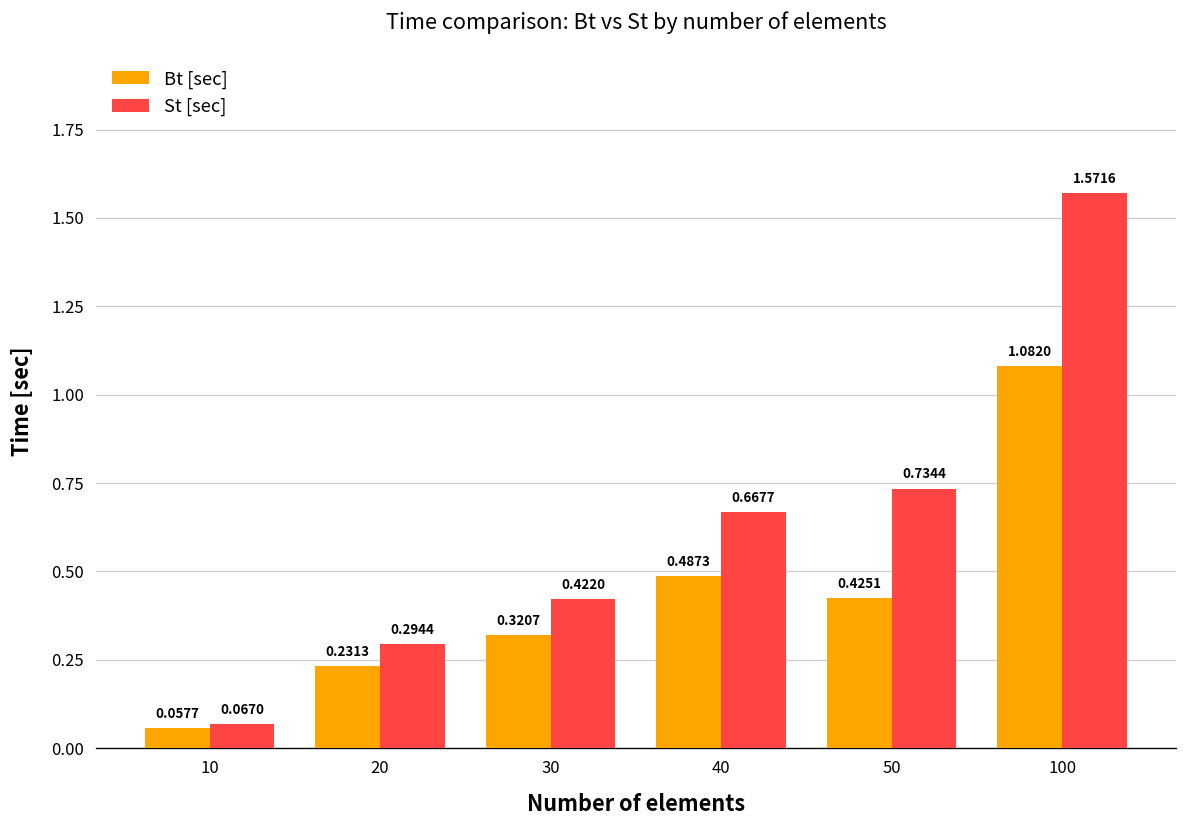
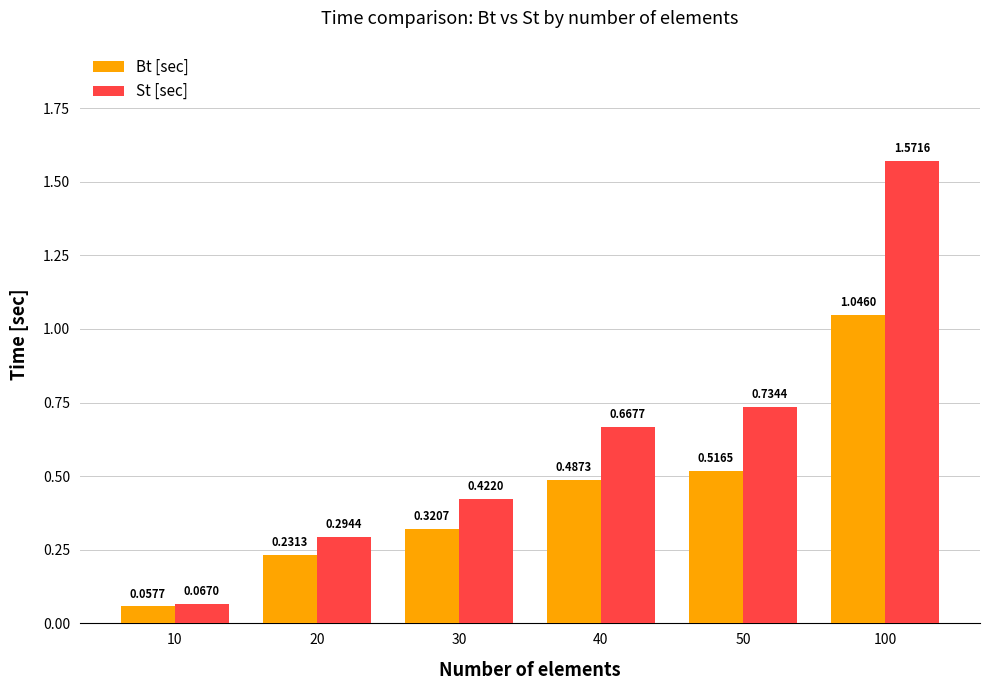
Bt [sec], 50: 0.4251 -> 0.5165
Bt [sec], 100: 1.0820 -> 1.0460
